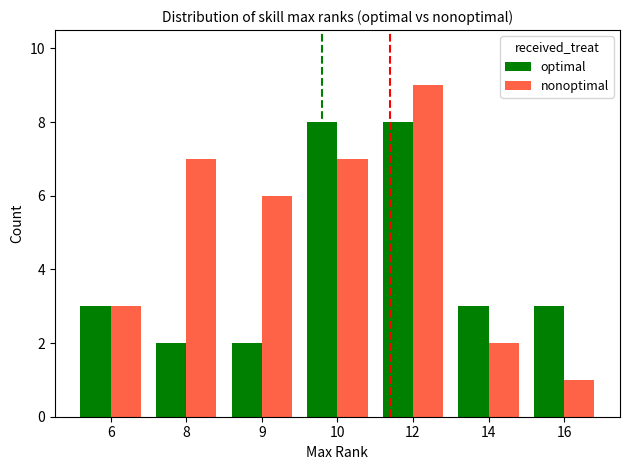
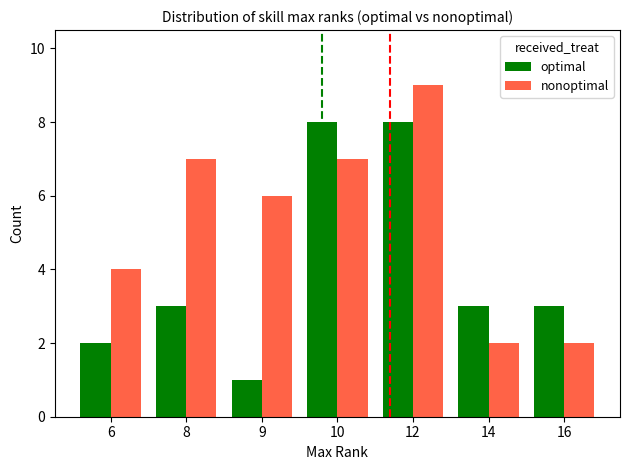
optimal, 6: 3 -> 2
nonoptimal, 6: 3 -> 4
optimal, 8: 2 -> 3
optimal, 9: 2 -> 1
nonoptimal, 16: 1 -> 2
